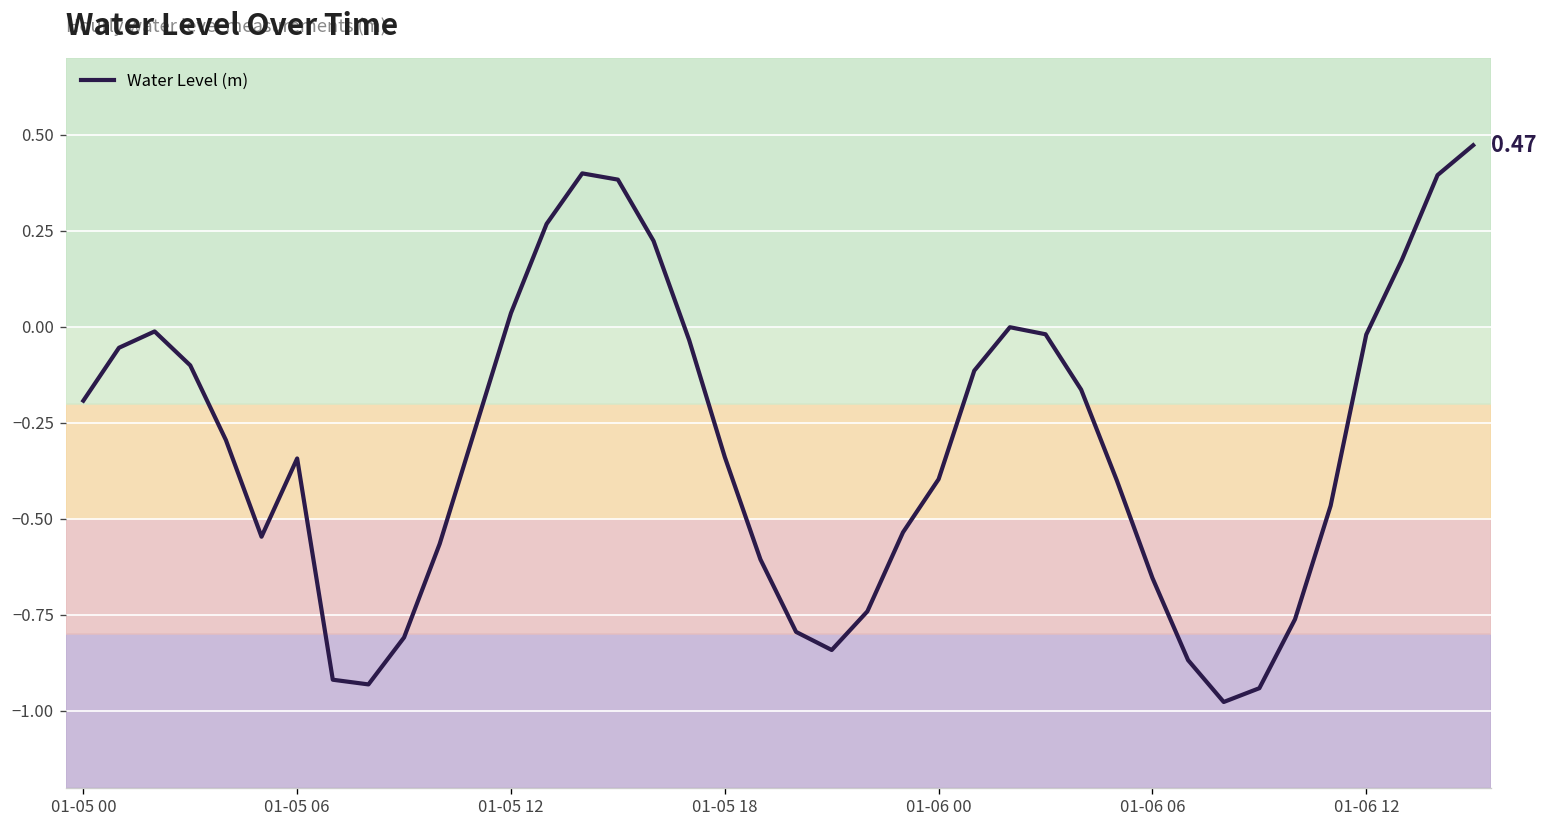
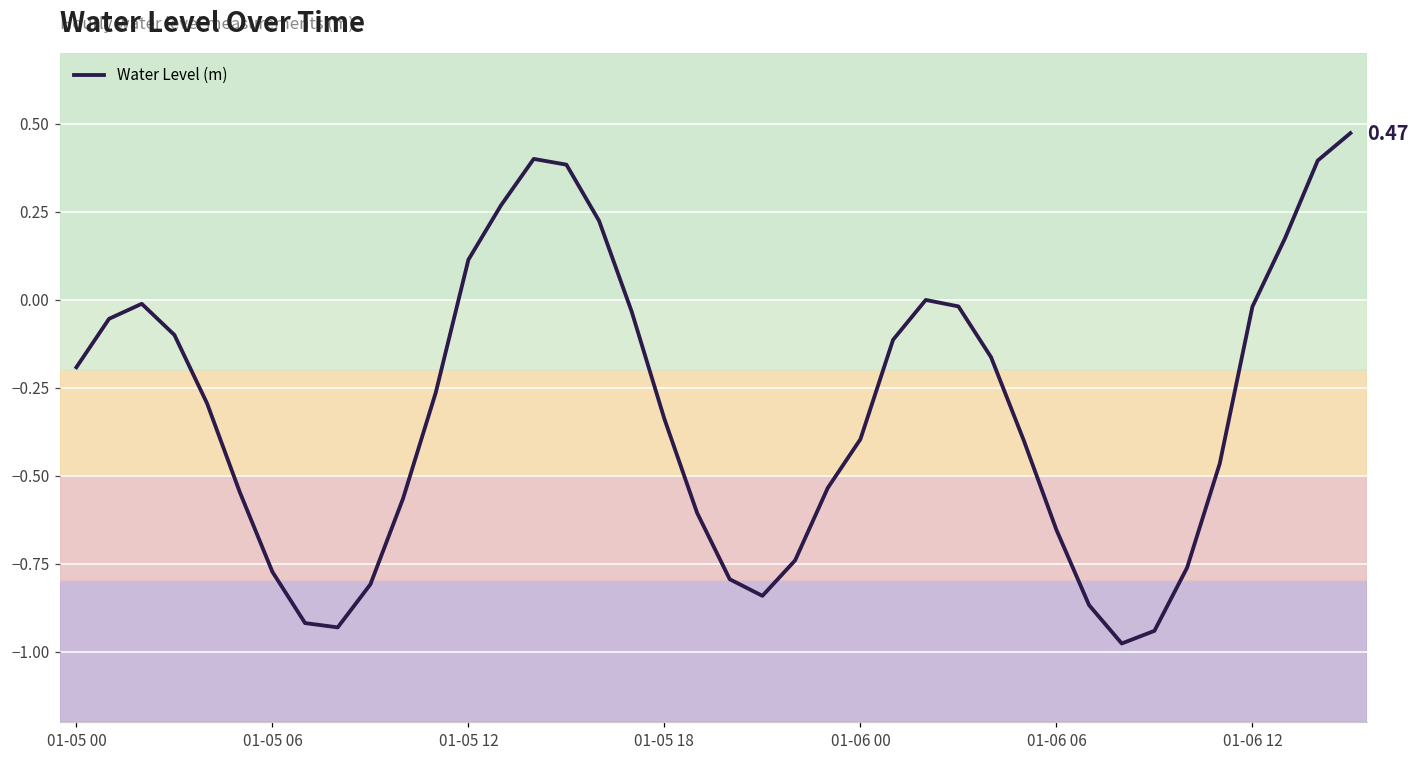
01-05 06: -0.34 -> -0.77
01-05 12: 0.04 -> 0.11
